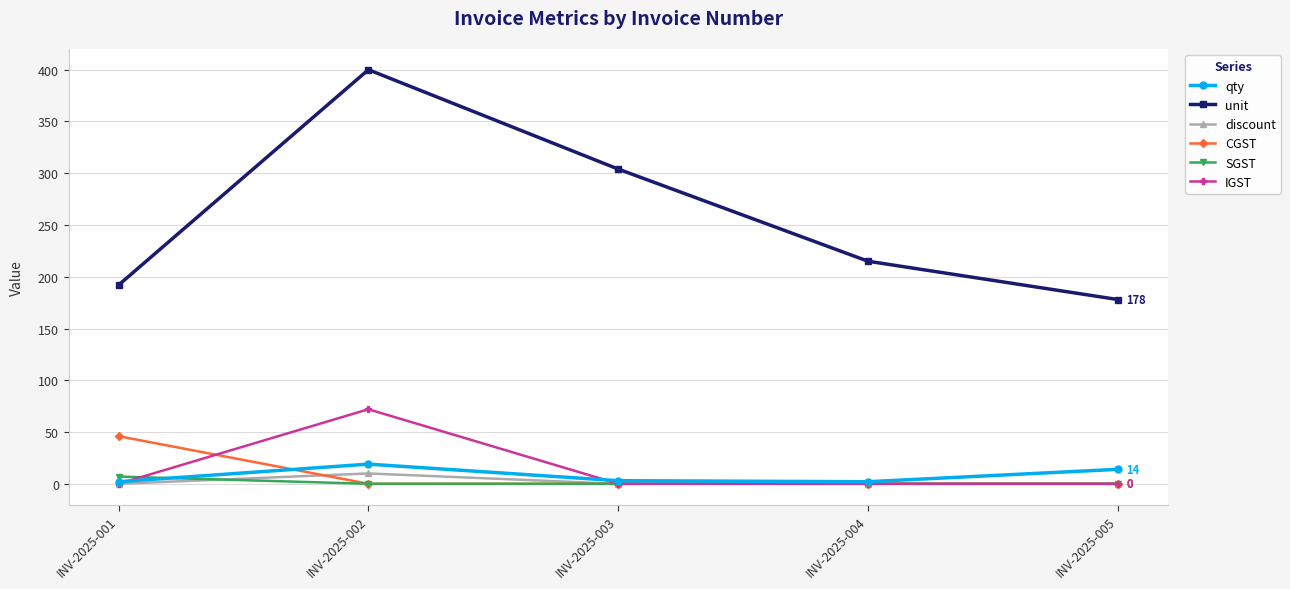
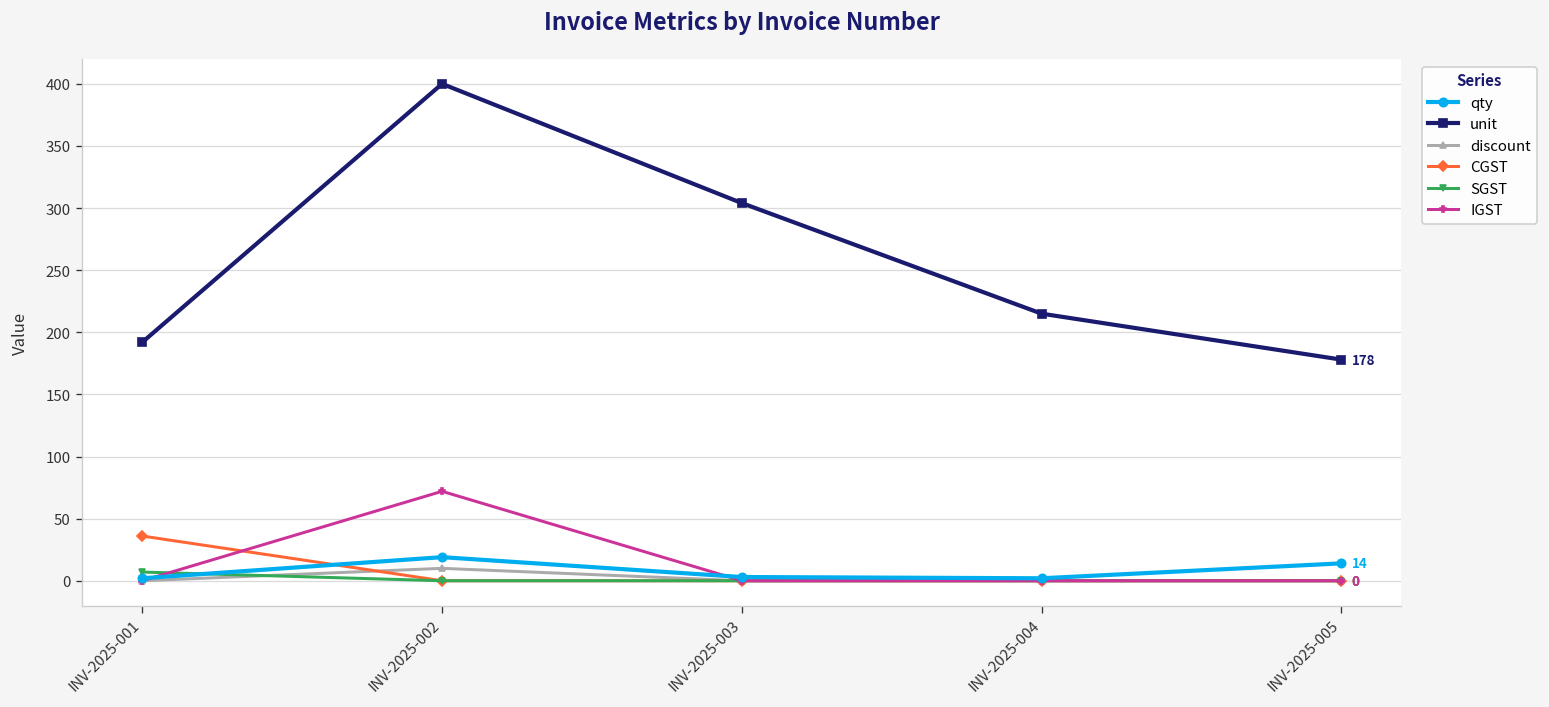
CGST, INV-2025-001: 46 -> 36
